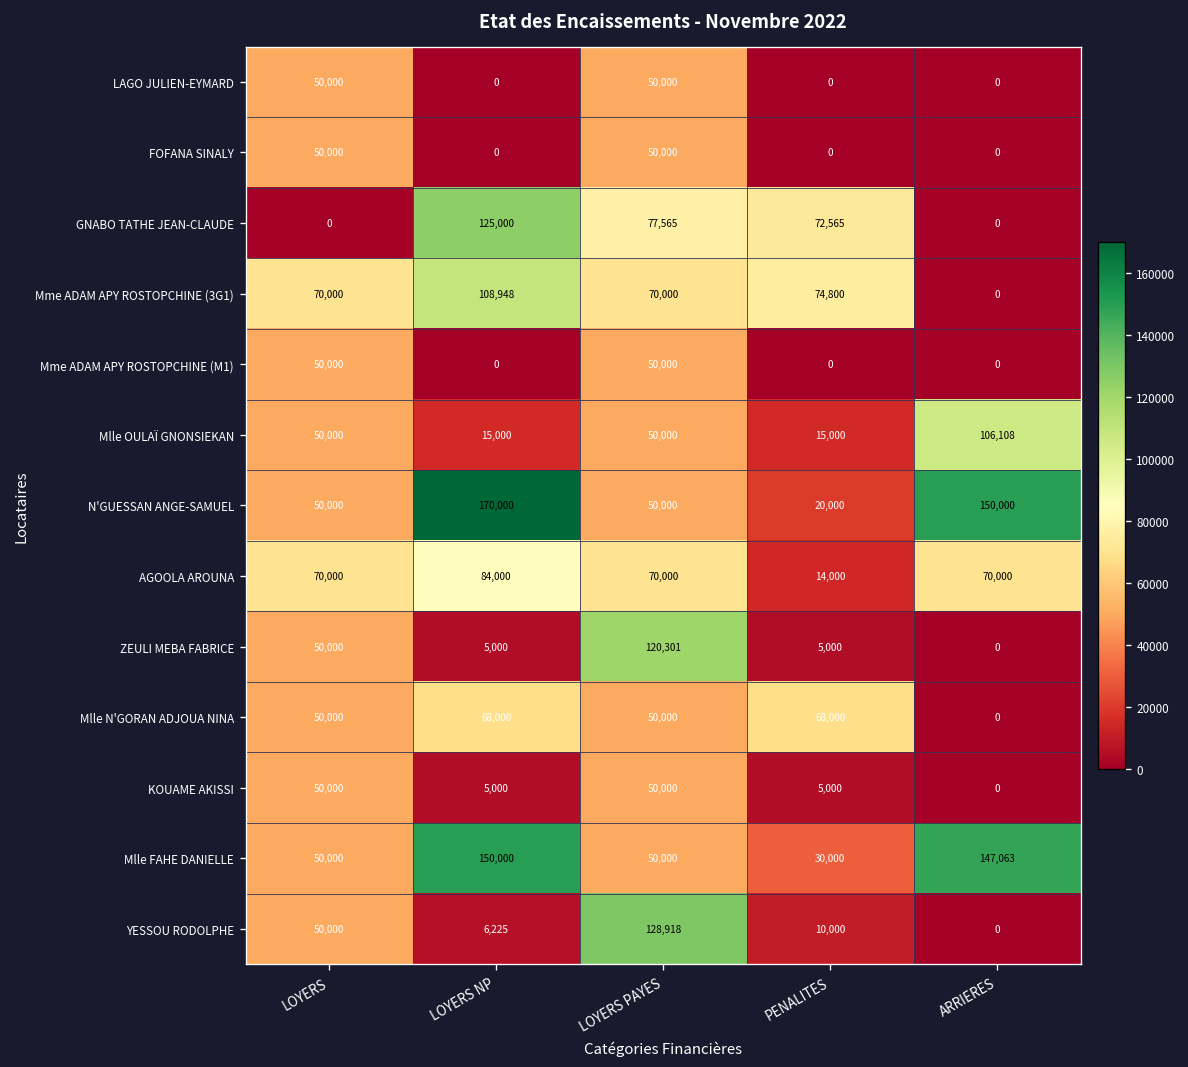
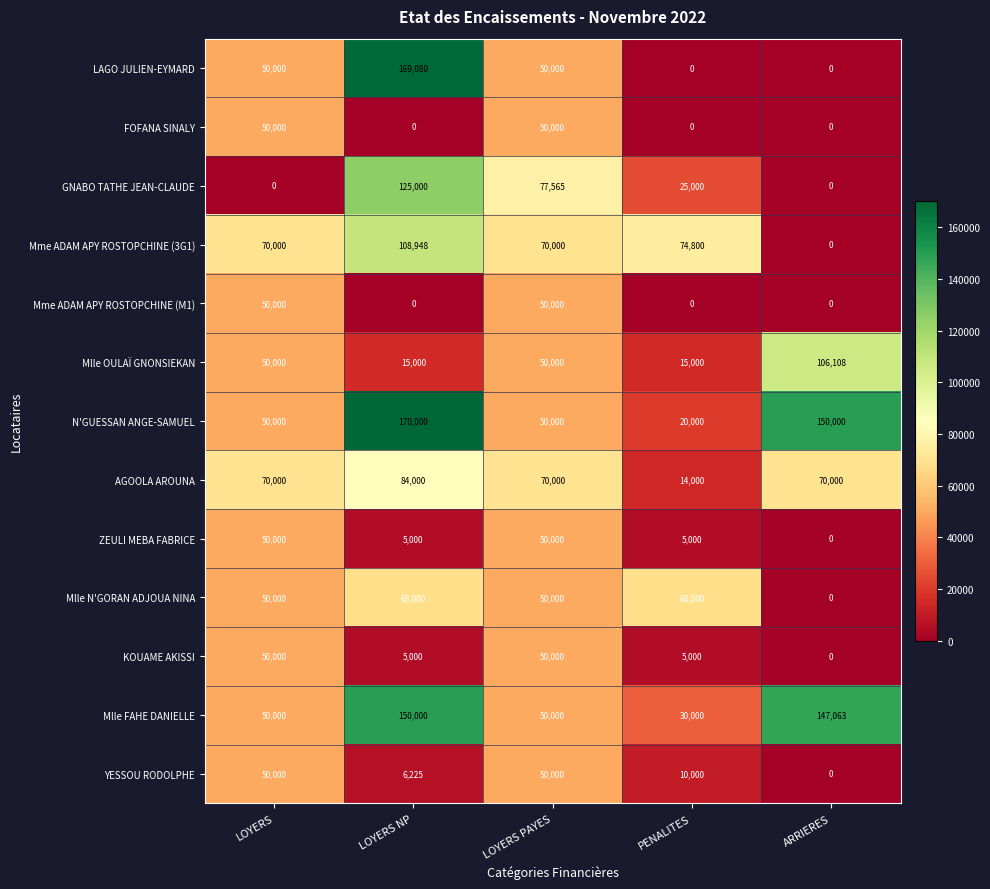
LAGO JULIEN-EYMARD, LOYERS NP: 0 -> 169,080
GNABO TATHE JEAN-CLAUDE, PENALITES: 72,565 -> 25,000
ZEULI MEBA FABRICE, LOYERS PAYES: 120,301 -> 50,000
YESSOU RODOLPHE, LOYERS PAYES: 128,918 -> 50,000
